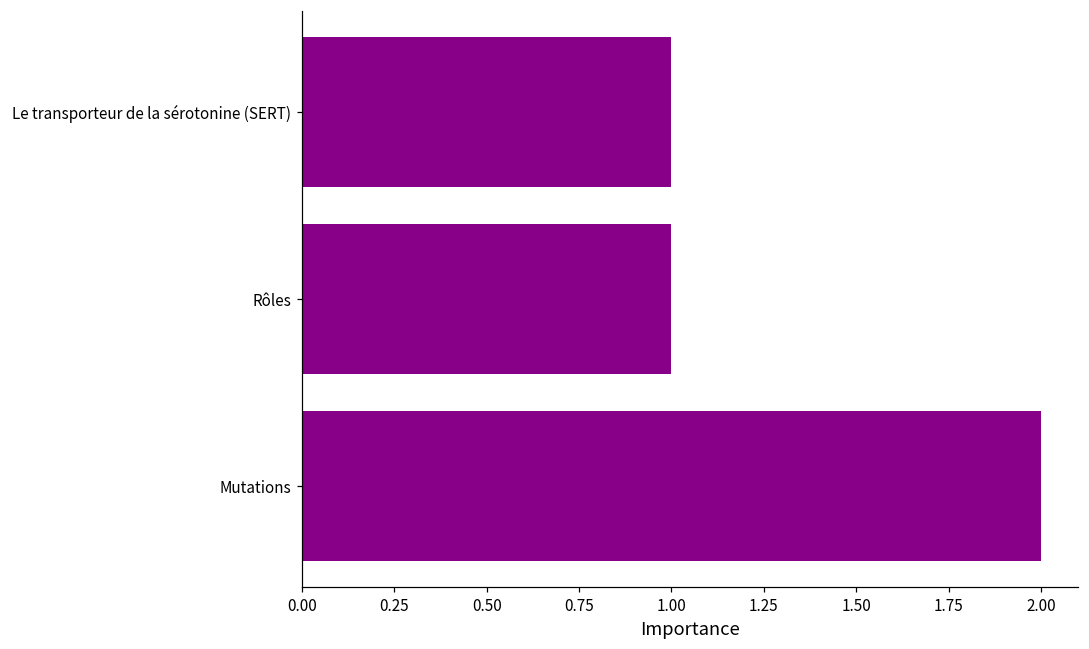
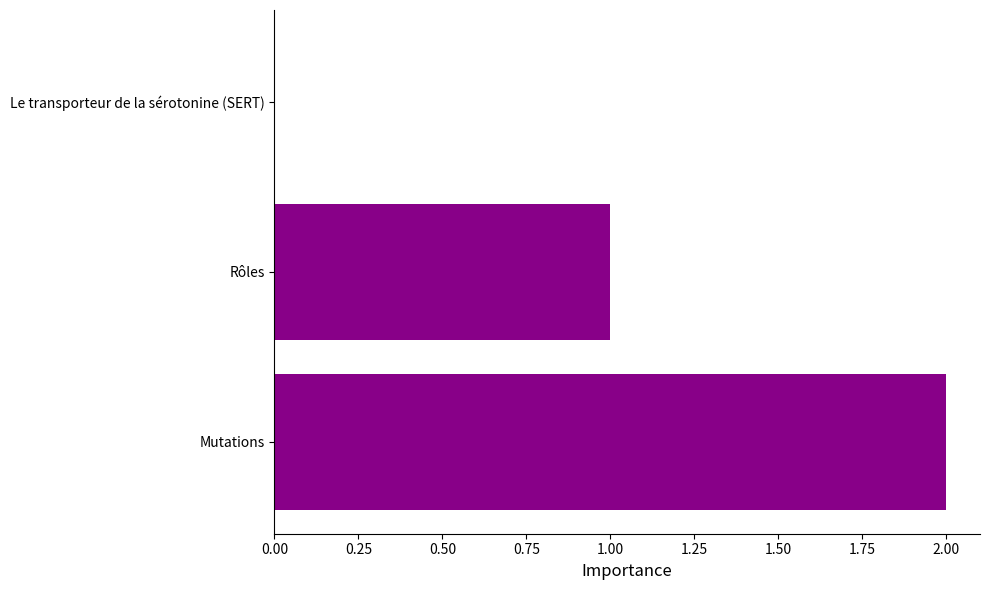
Le transporteur de la sérotonine (SERT): 1 -> 0
